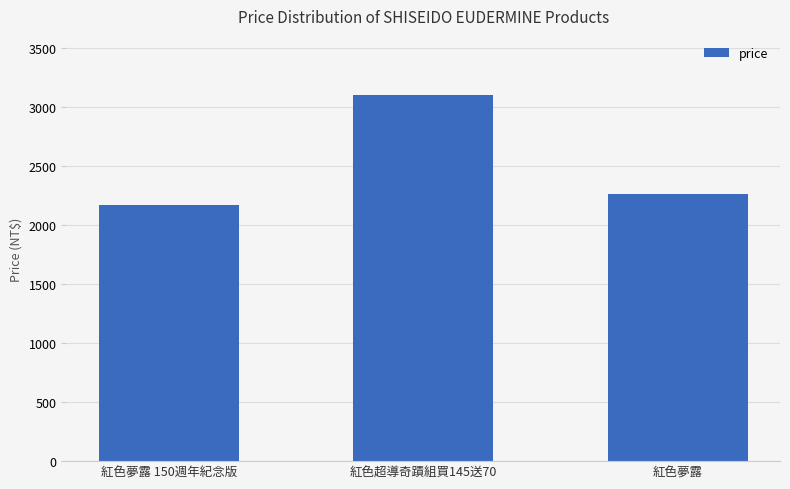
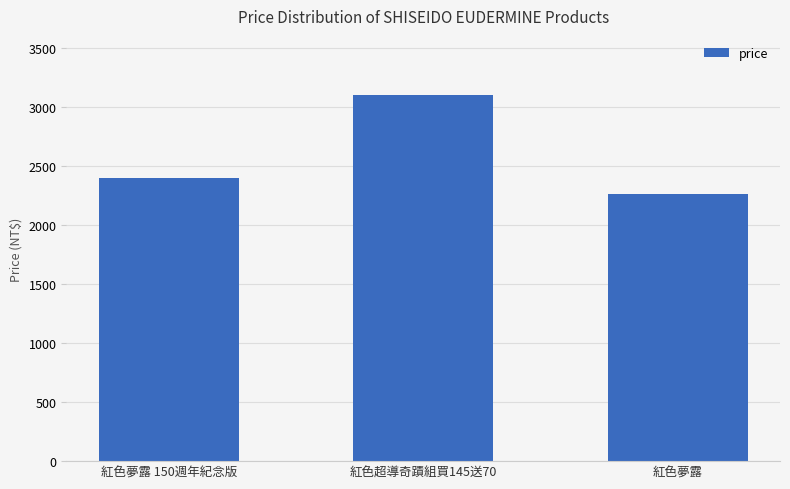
紅色夢露 150週年紀念版: 2170 -> 2400
